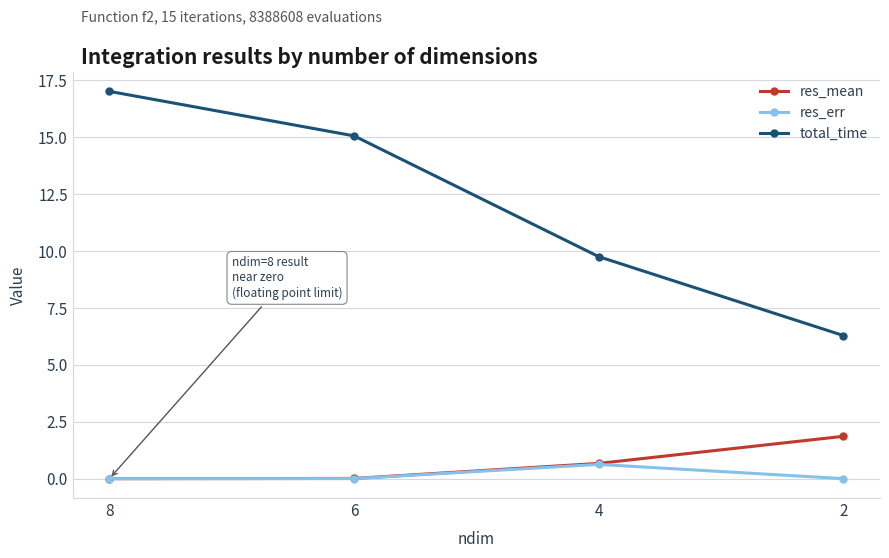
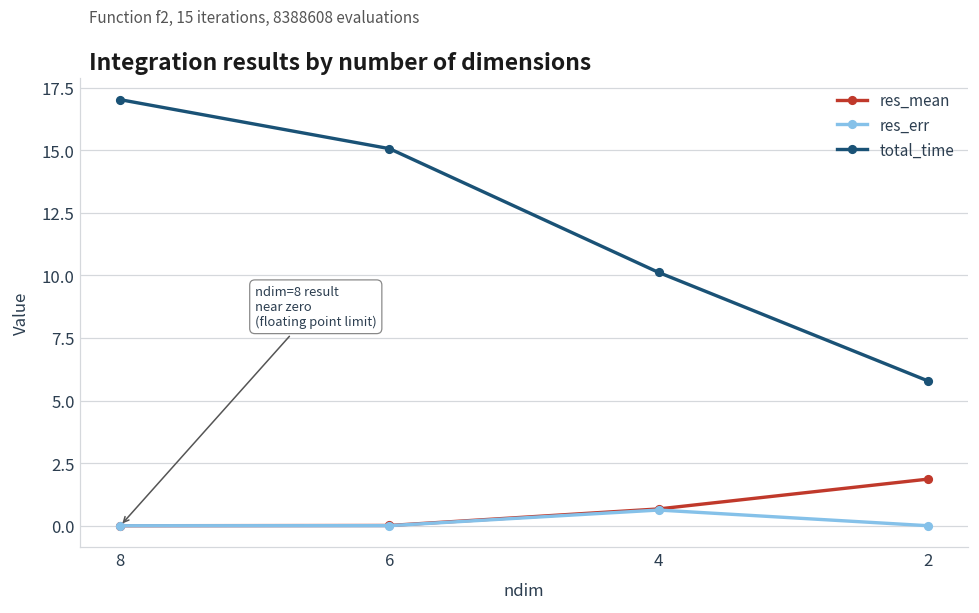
total_time, 4: 9.8 -> 10.1
total_time, 2: 6.3 -> 5.8
